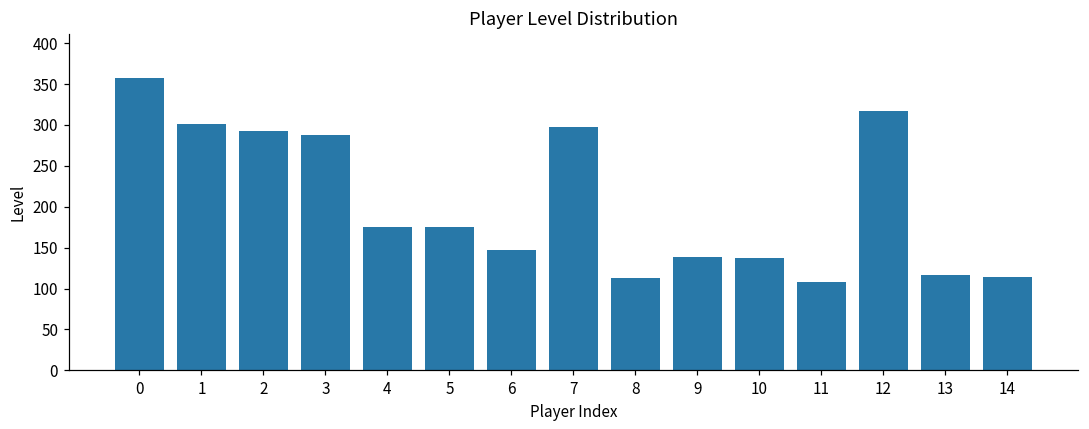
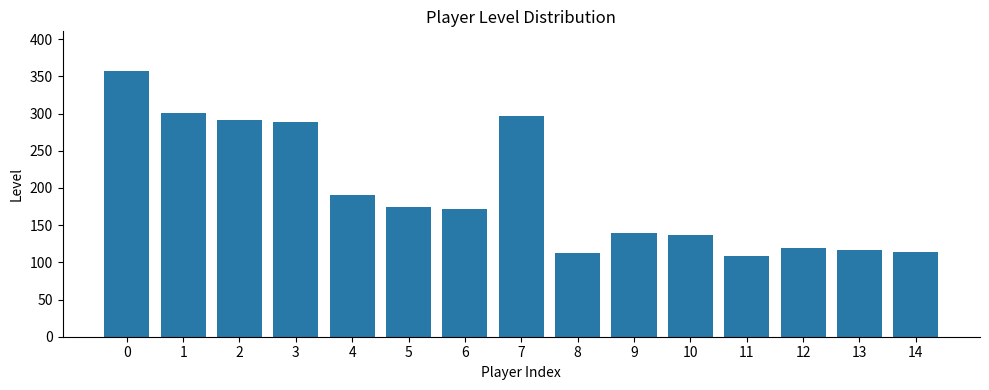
4: 180 -> 190
6: 150 -> 170
12: 320 -> 120
